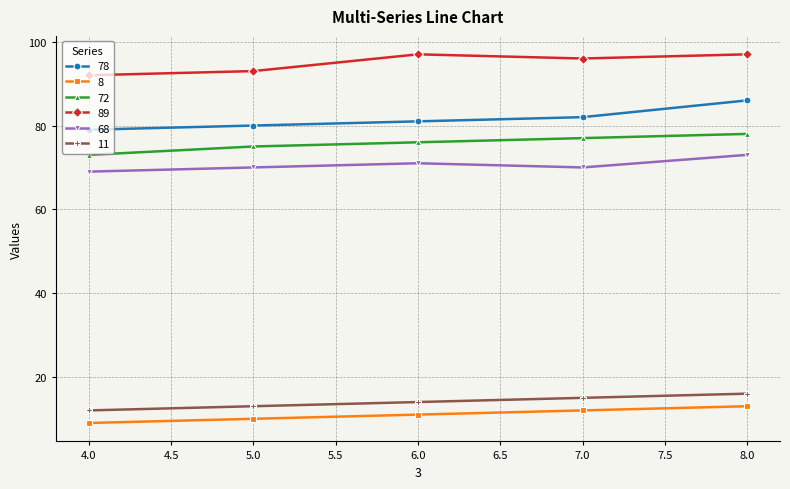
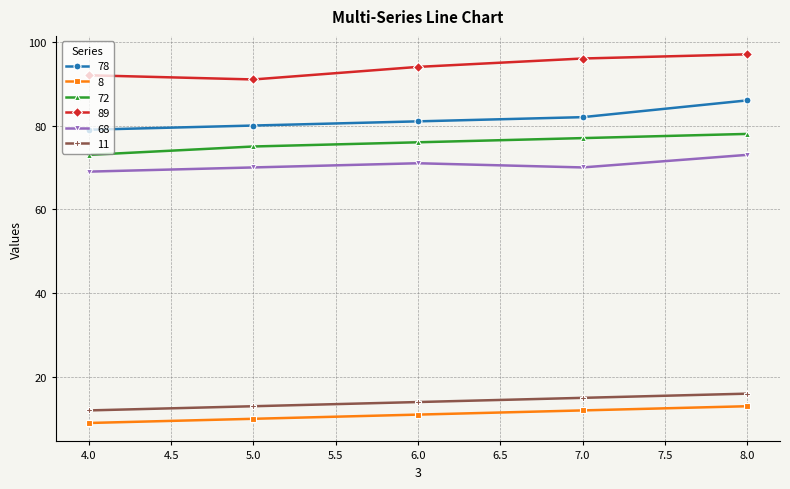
89, 5.0: 93 -> 91
89, 6.0: 97 -> 94
